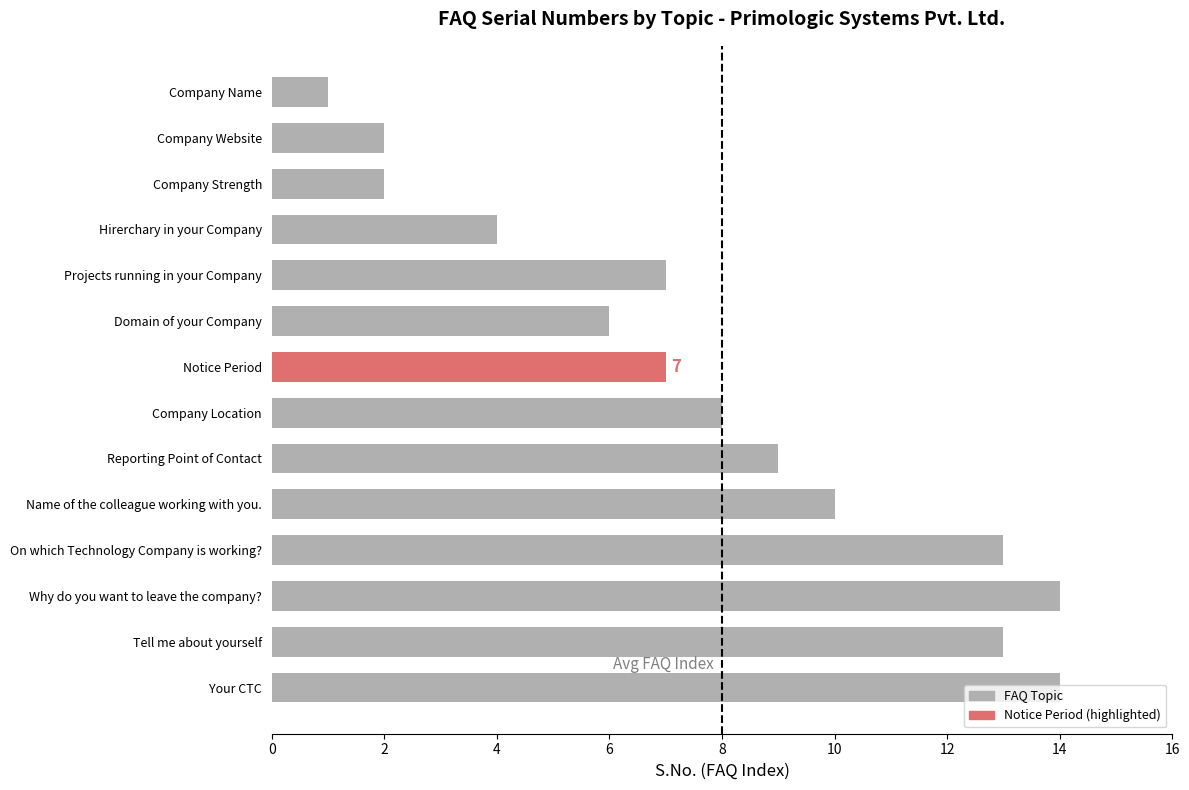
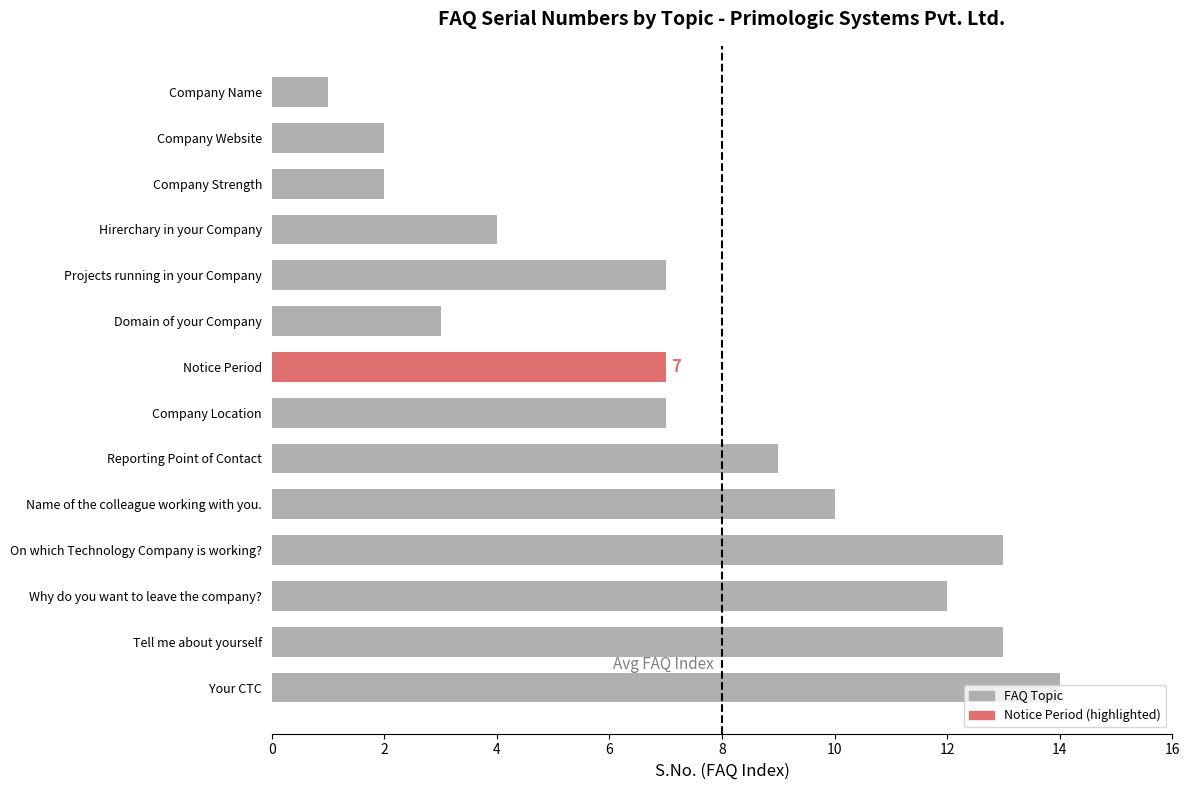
Domain of your Company: 6 -> 3
Company Location: 8 -> 7
Why do you want to leave the company?: 14 -> 12
